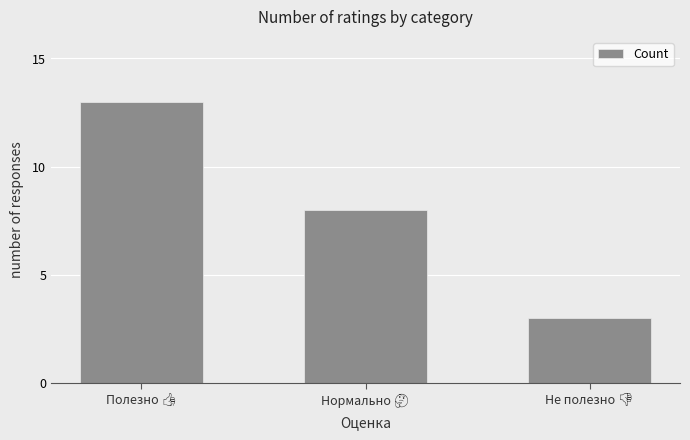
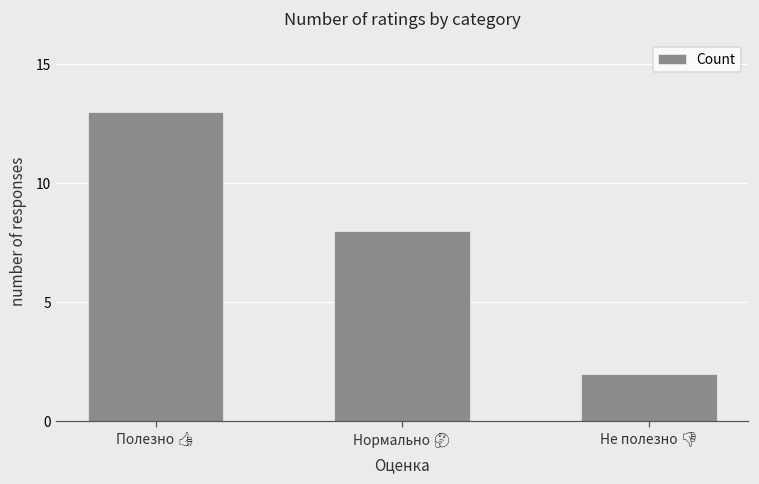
Не полезно 👎: 3 -> 2
